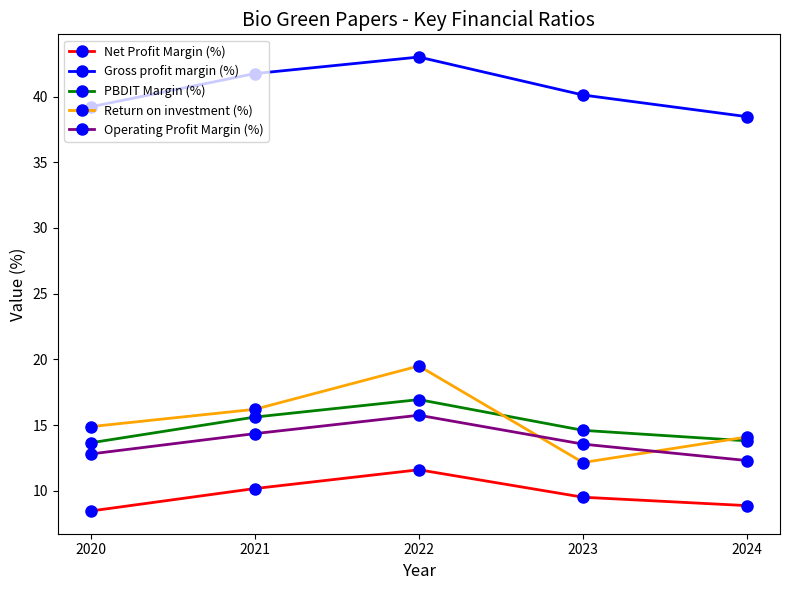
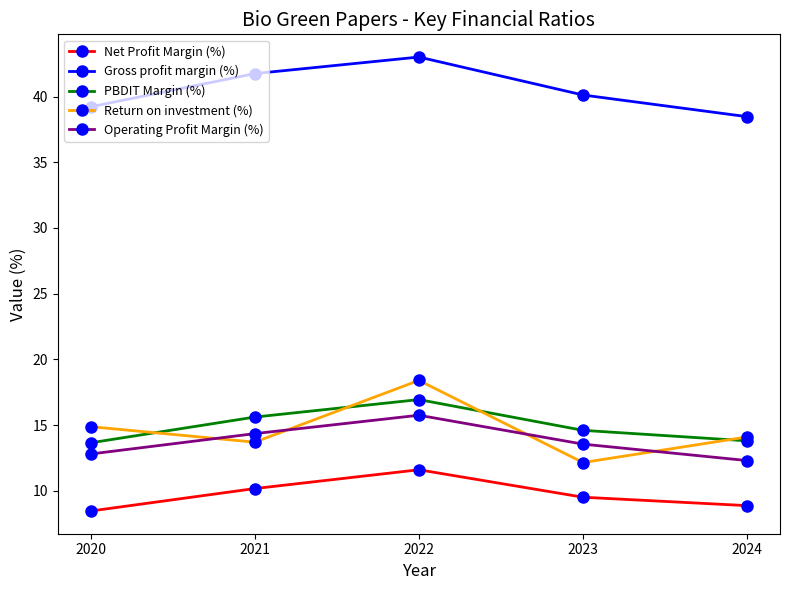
Return on investment (%), 2021: 16.2 -> 13.7
Return on investment (%), 2022: 19.5 -> 18.4
